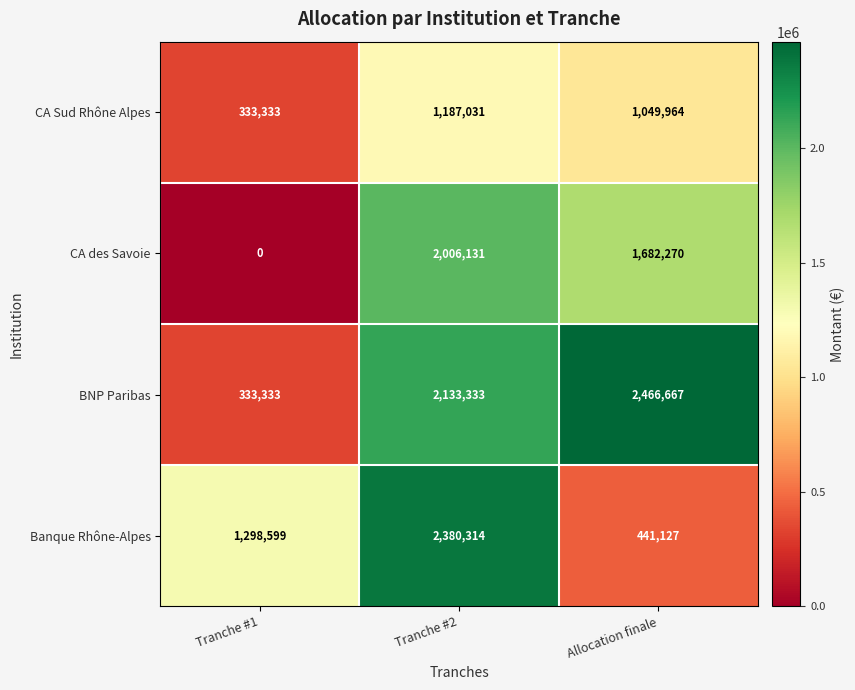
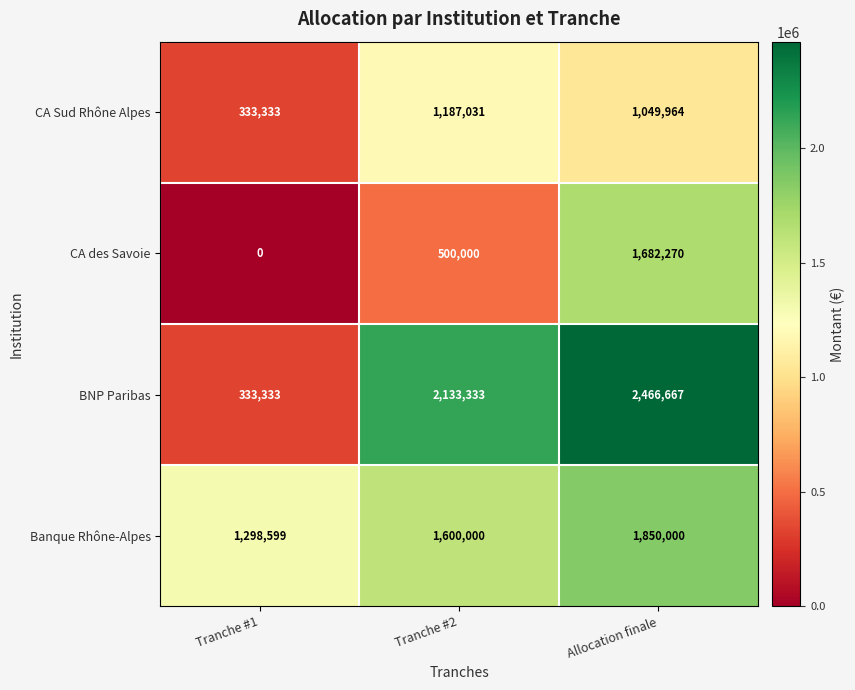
CA des Savoie, Tranche #2: 2,006,131 -> 500,000
Banque Rhône-Alpes, Tranche #2: 2,380,314 -> 1,600,000
Banque Rhône-Alpes, Allocation finale: 441,127 -> 1,850,000
